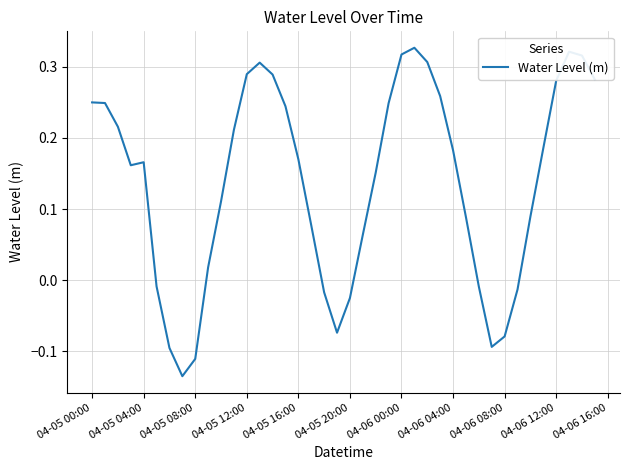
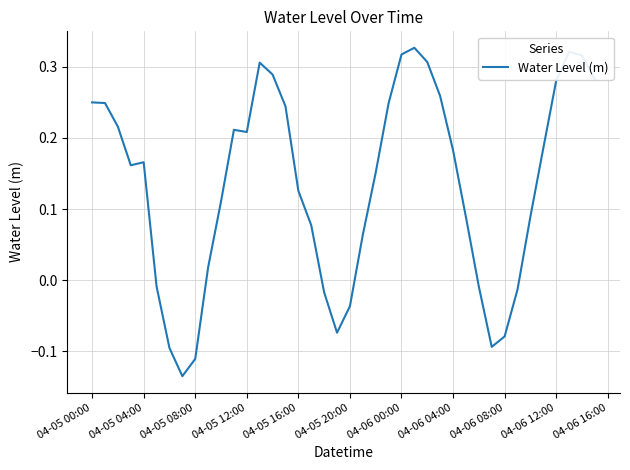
04-05 12:00: 0.29 -> 0.21
04-05 16:00: 0.17 -> 0.13
04-05 20:00: -0.03 -> -0.04
